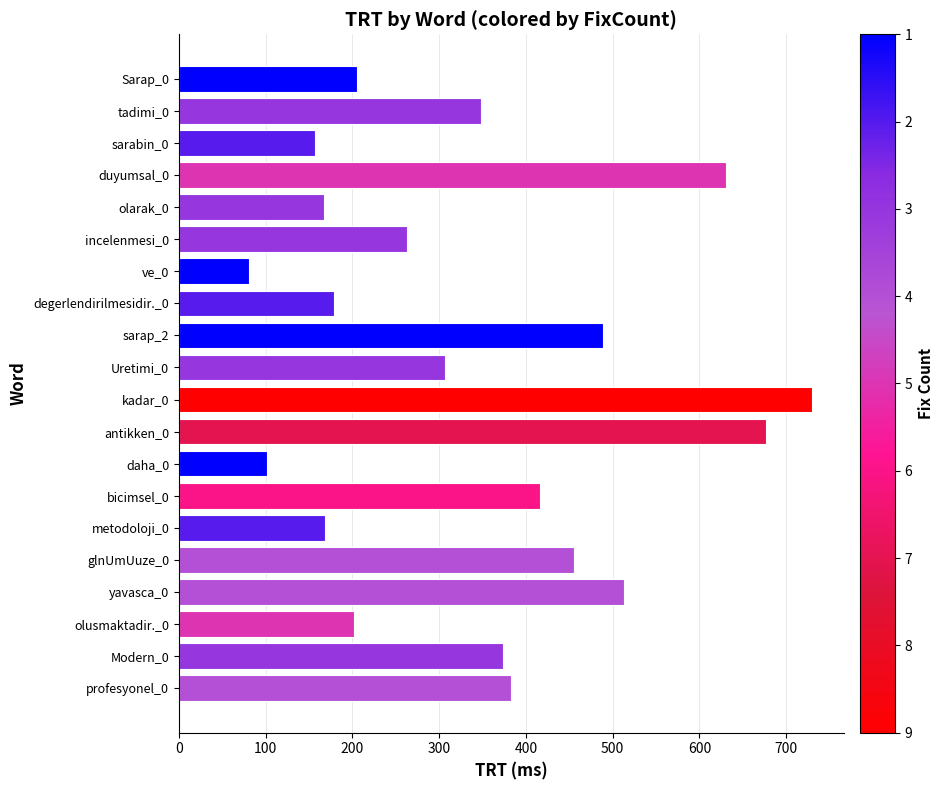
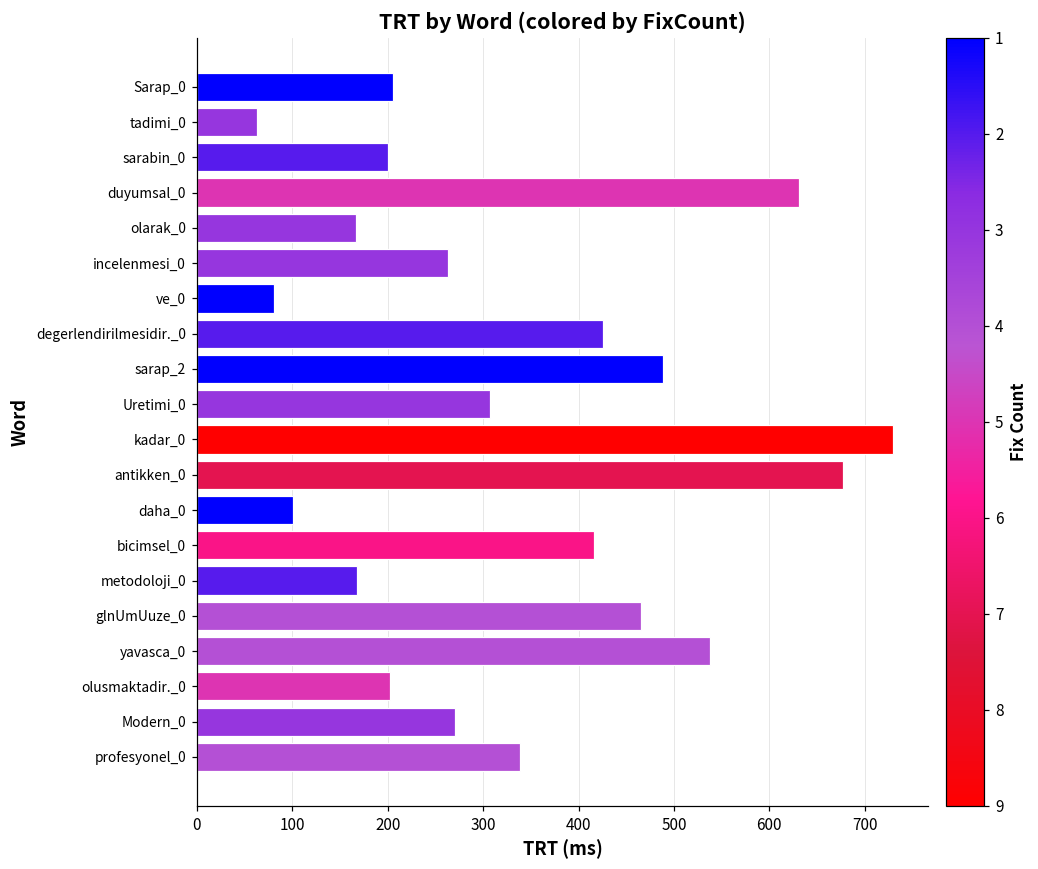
tadimi_0: 350 -> 60
sarabin_0: 160 -> 200
degerlendirilmesidir._0: 180 -> 430
glnUmUuze_0: 460 -> 470
yavasca_0: 510 -> 540
Modern_0: 370 -> 270
profesyonel_0: 380 -> 340
